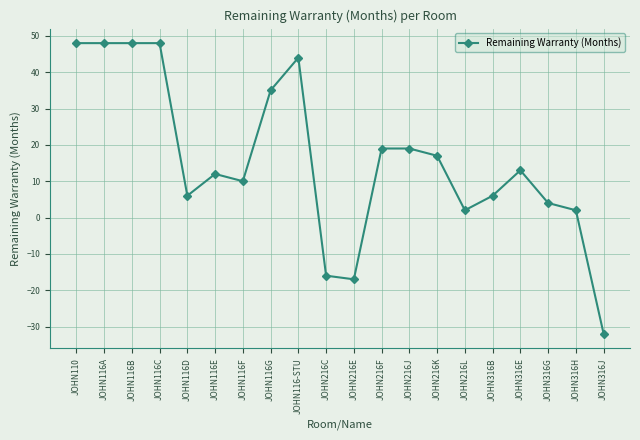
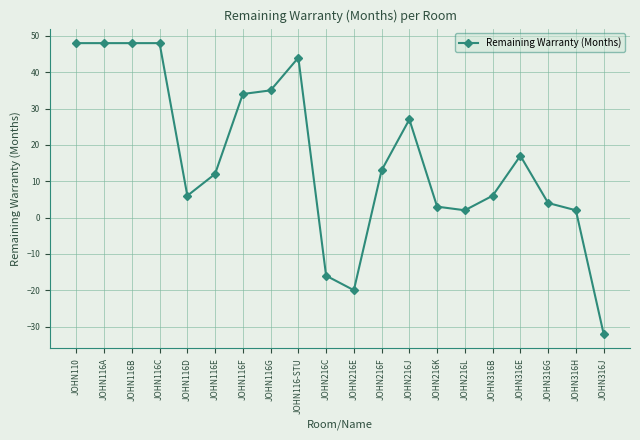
JOHN116F: 10 -> 34
JOHN216E: -17 -> -20
JOHN216F: 19 -> 13
JOHN216J: 19 -> 27
JOHN216K: 17 -> 3
JOHN316E: 13 -> 17
